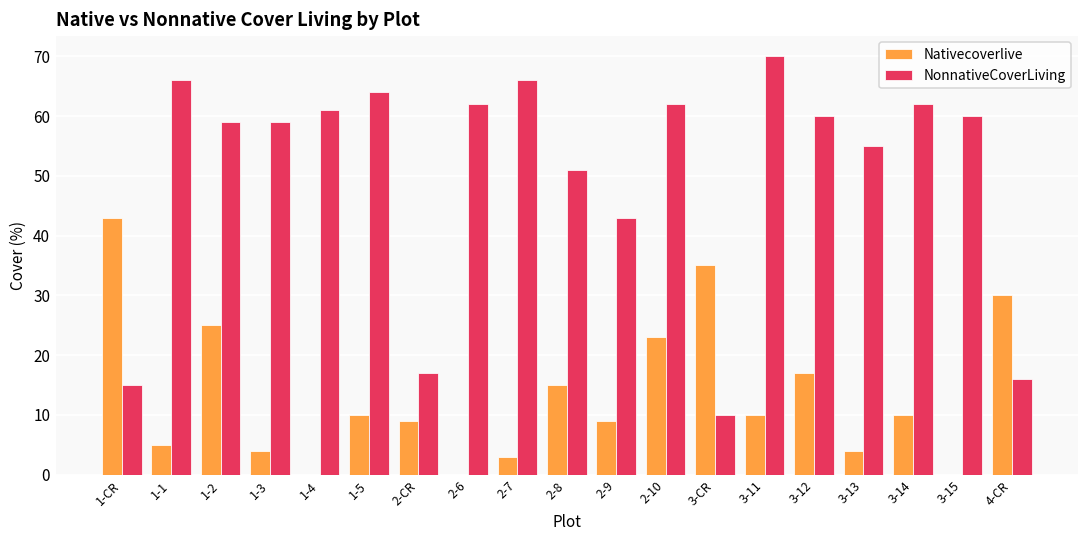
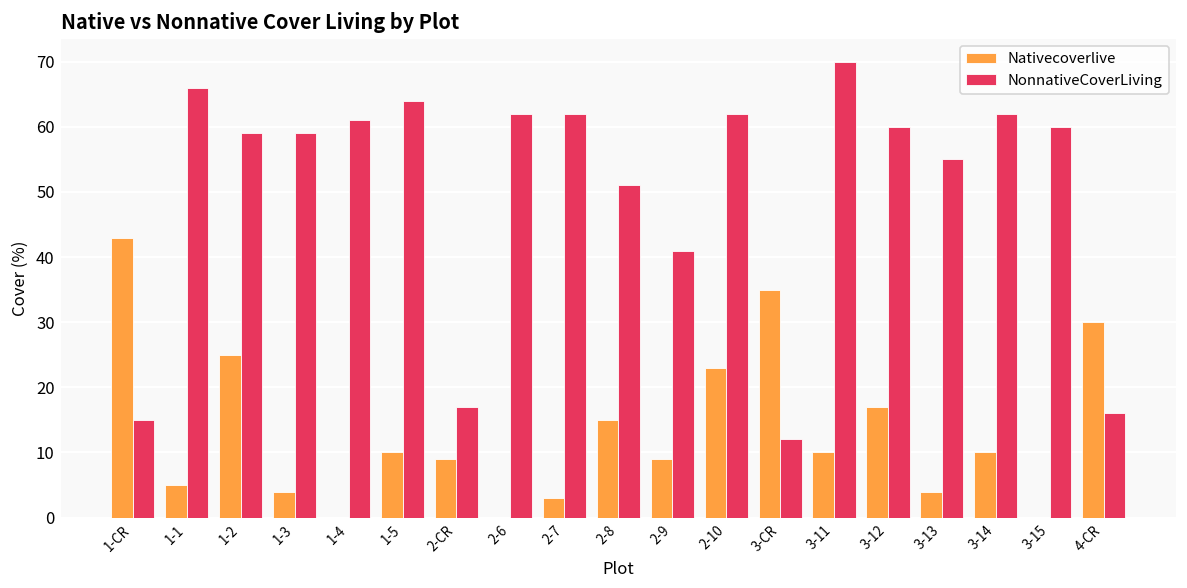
NonnativeCoverLiving, 2-7: 66 -> 62
NonnativeCoverLiving, 2-9: 43 -> 41
NonnativeCoverLiving, 3-CR: 10 -> 12
